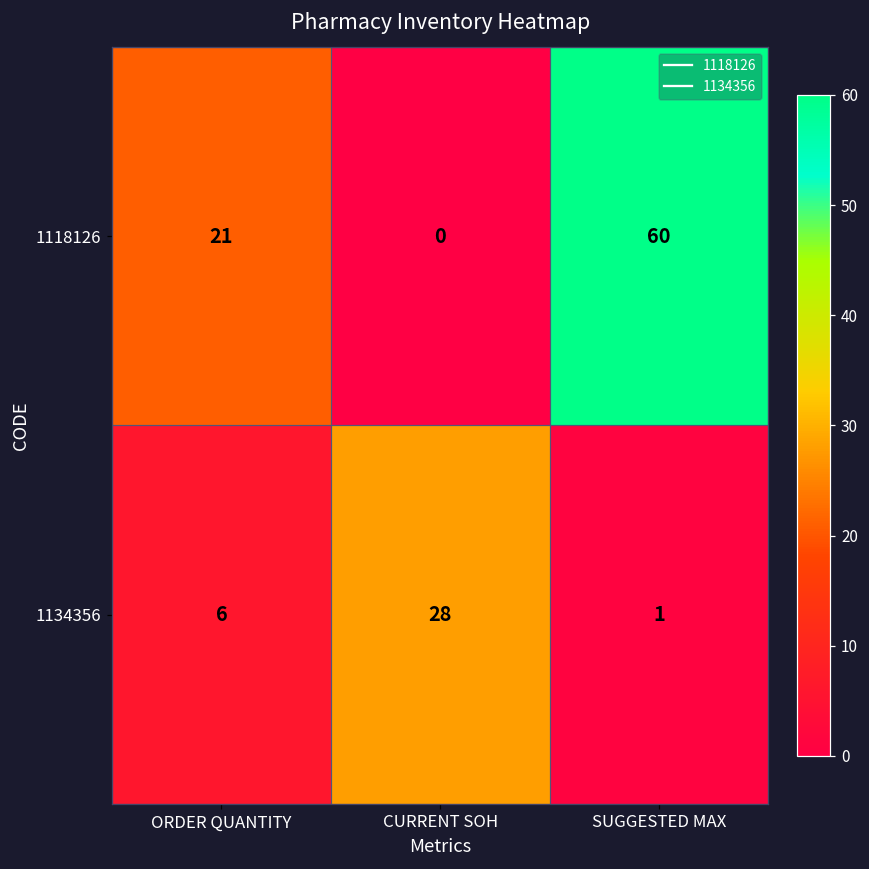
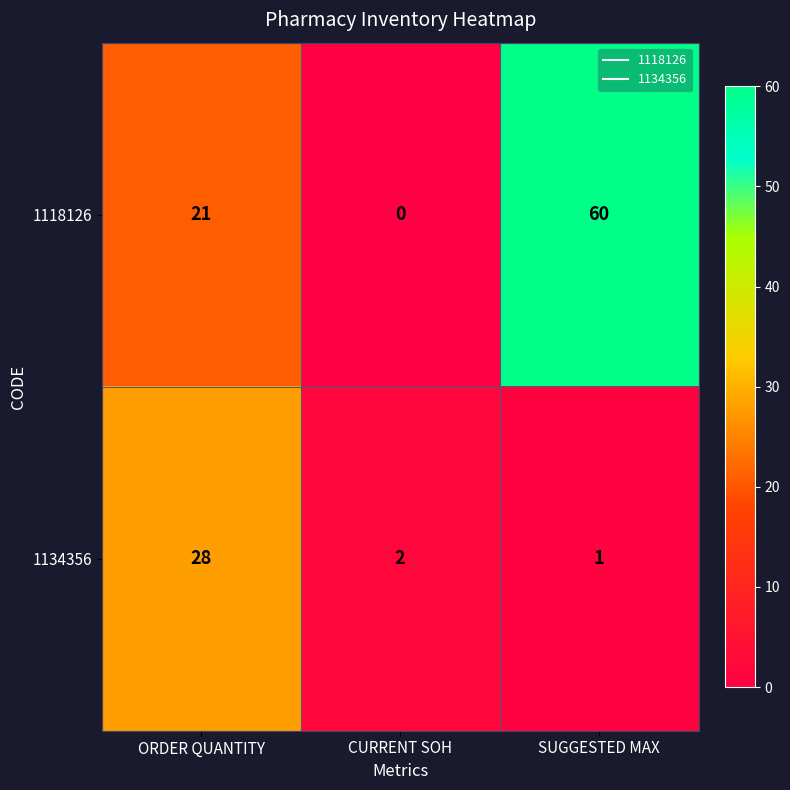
1134356, ORDER QUANTITY: 6 -> 28
1134356, CURRENT SOH: 28 -> 2
